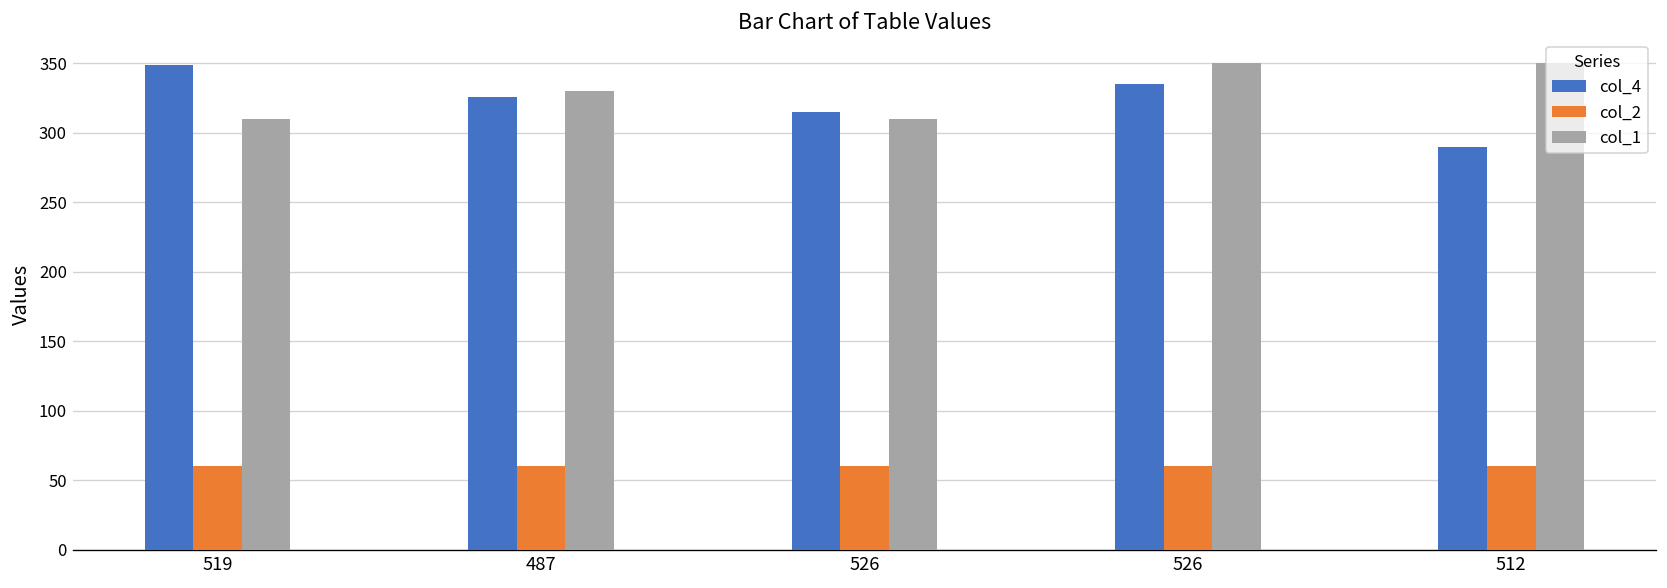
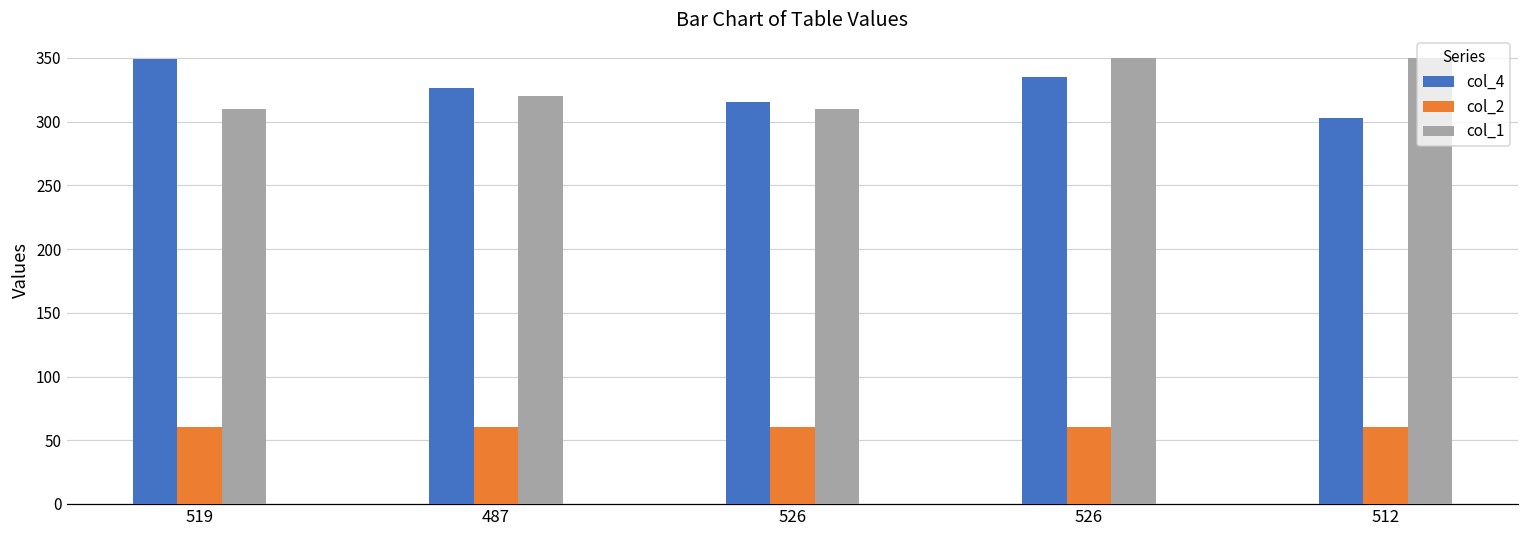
col_1, 487: 330 -> 320
col_4, 512: 290 -> 303
